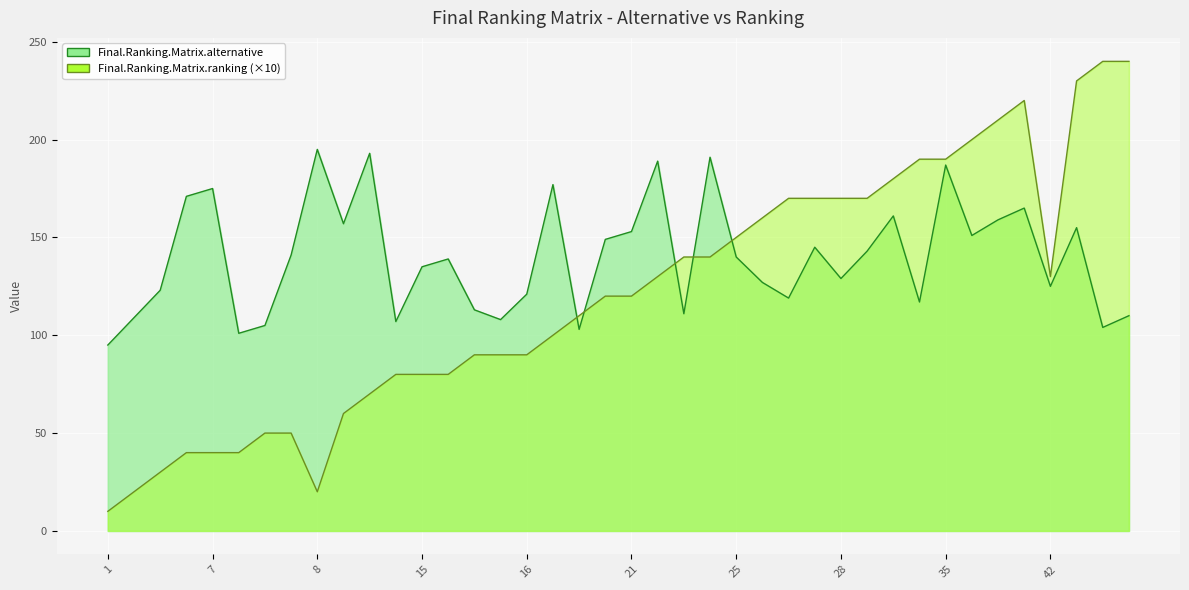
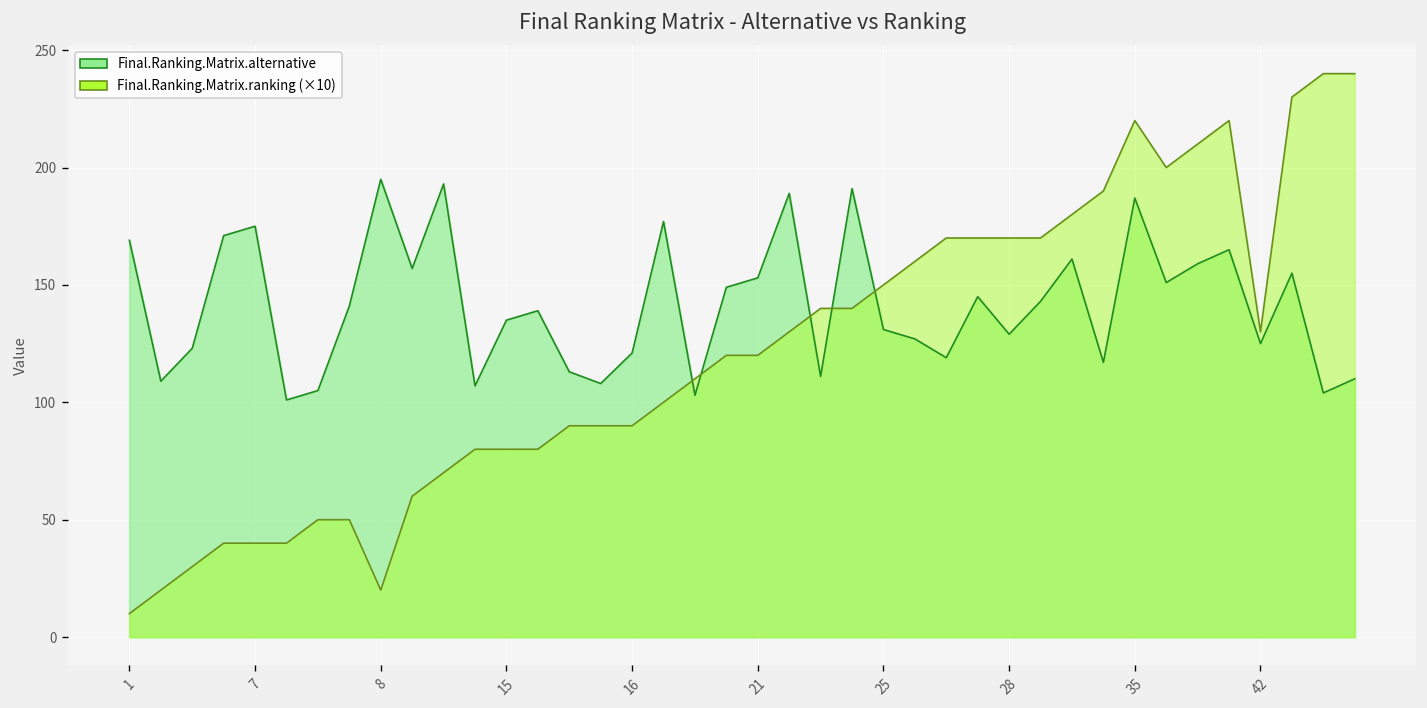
Final.Ranking.Matrix.alternative, 1: 95 -> 169
Final.Ranking.Matrix.alternative, 25: 140 -> 131
Final.Ranking.Matrix.ranking (×10), 35: 190 -> 220
